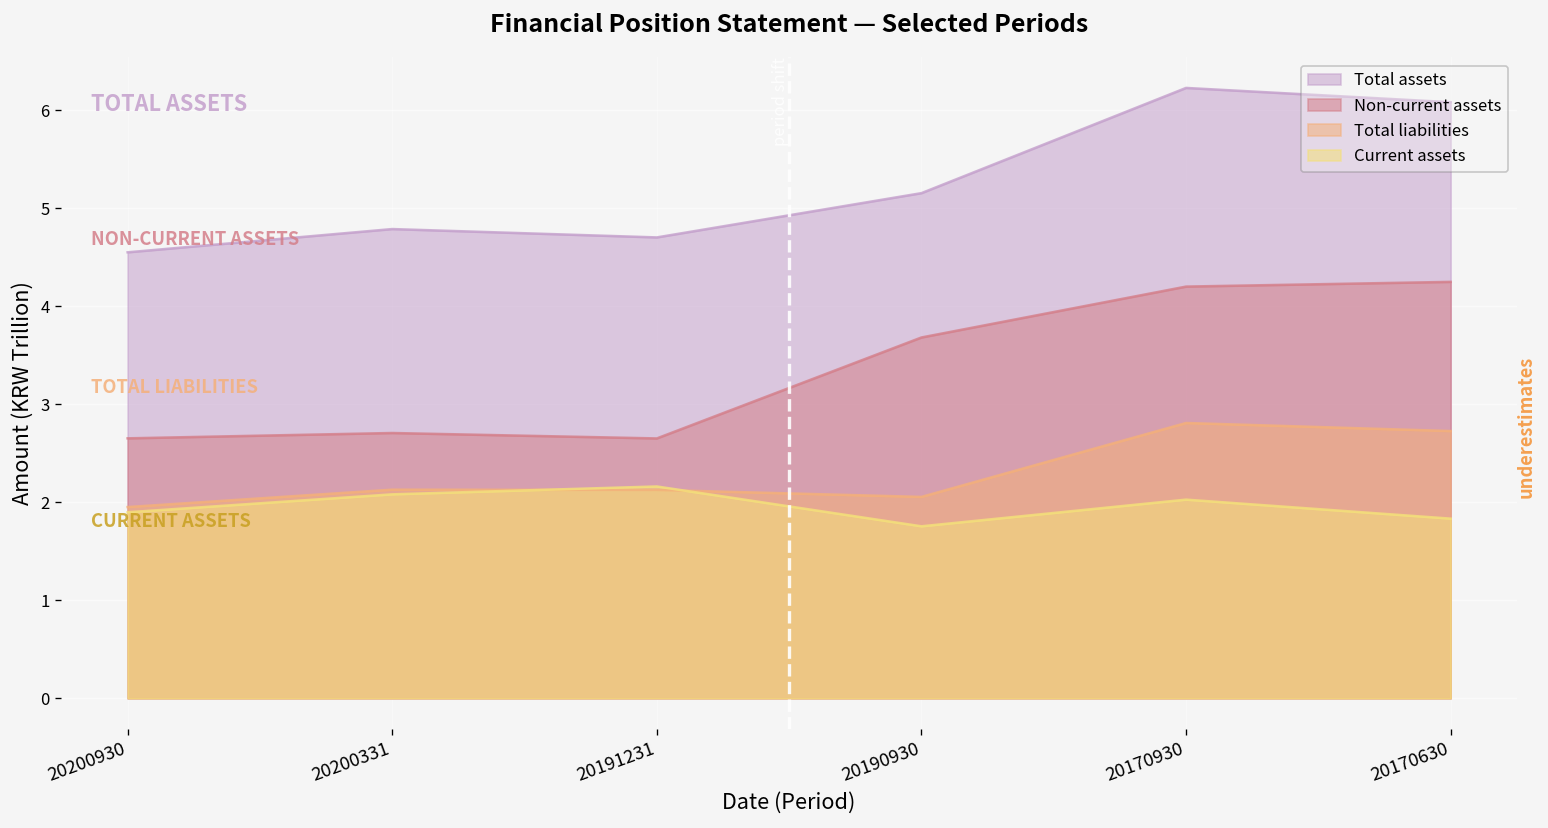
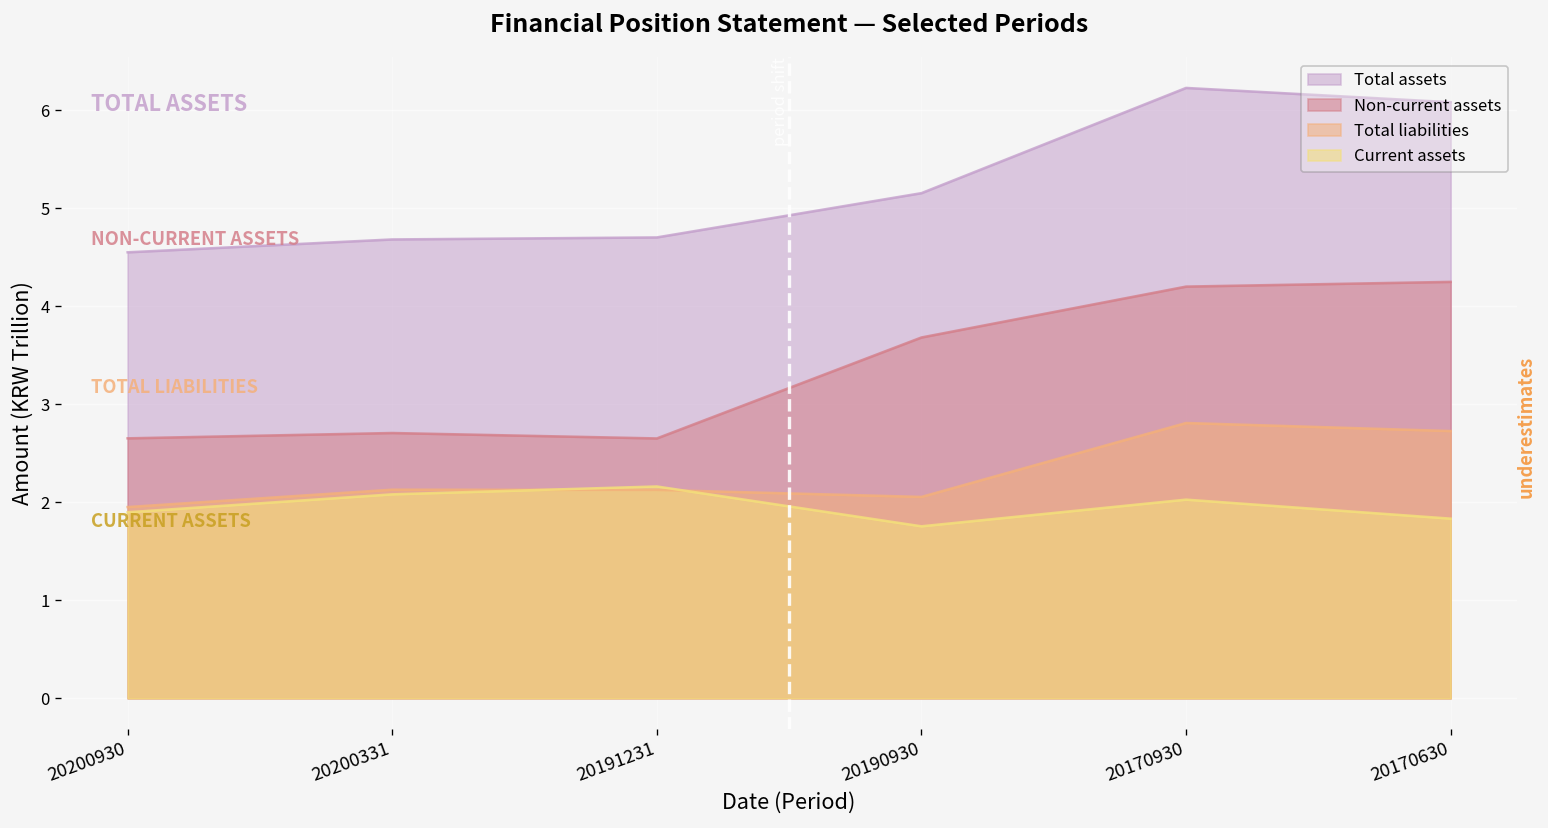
Total assets, 20200331: 4.8 -> 4.7
